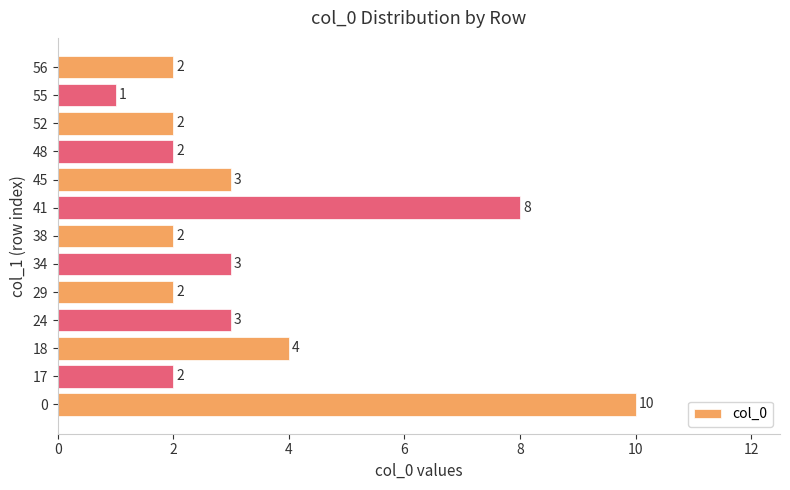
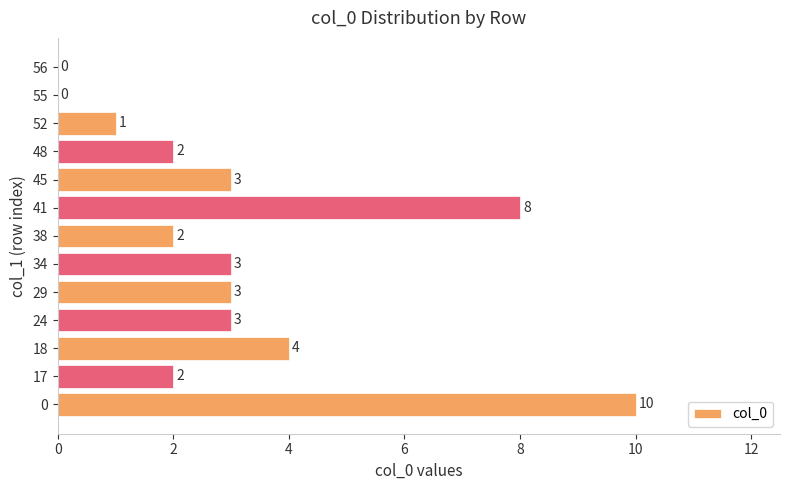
56: 2 -> 0
55: 1 -> 0
52: 2 -> 1
29: 2 -> 3
